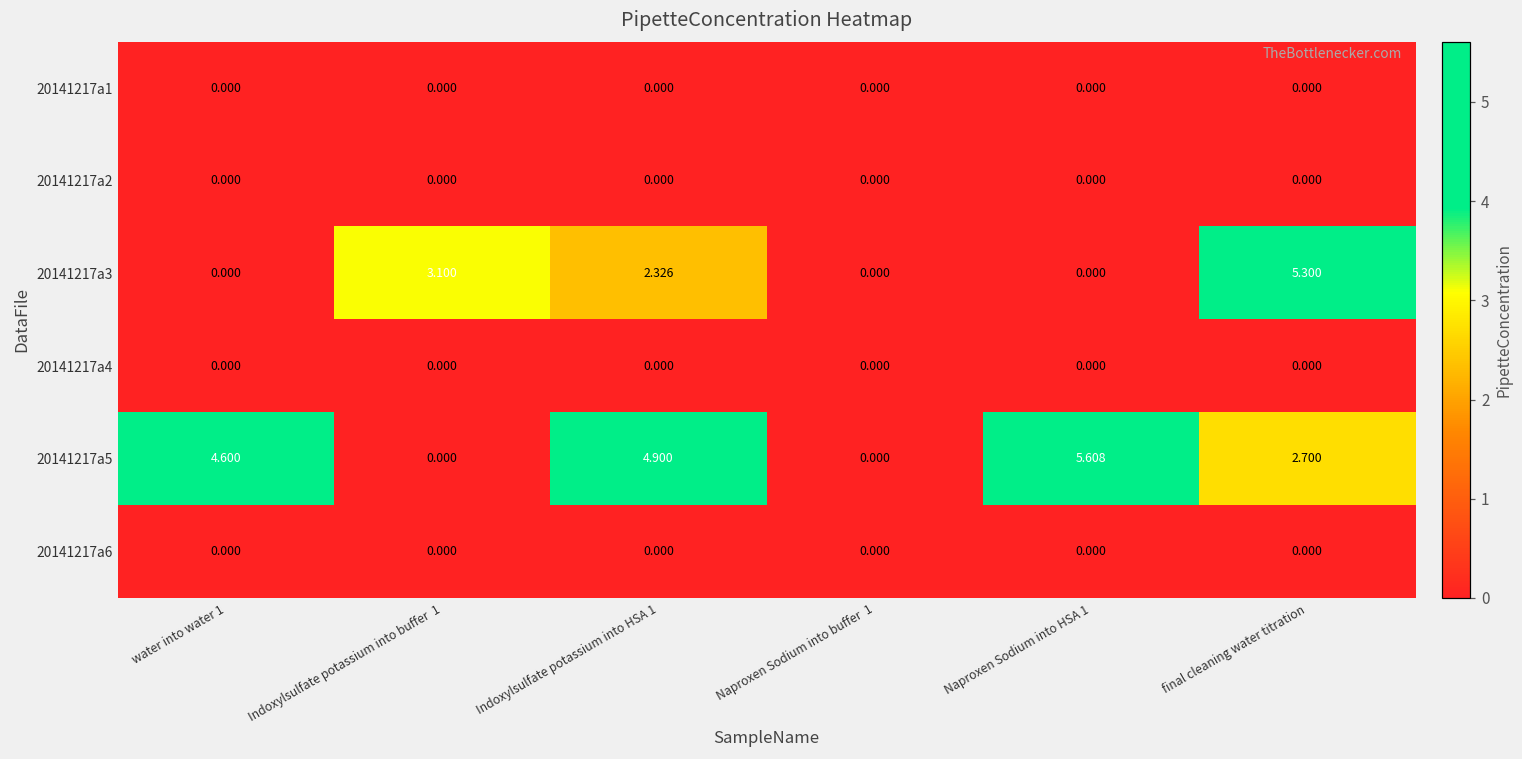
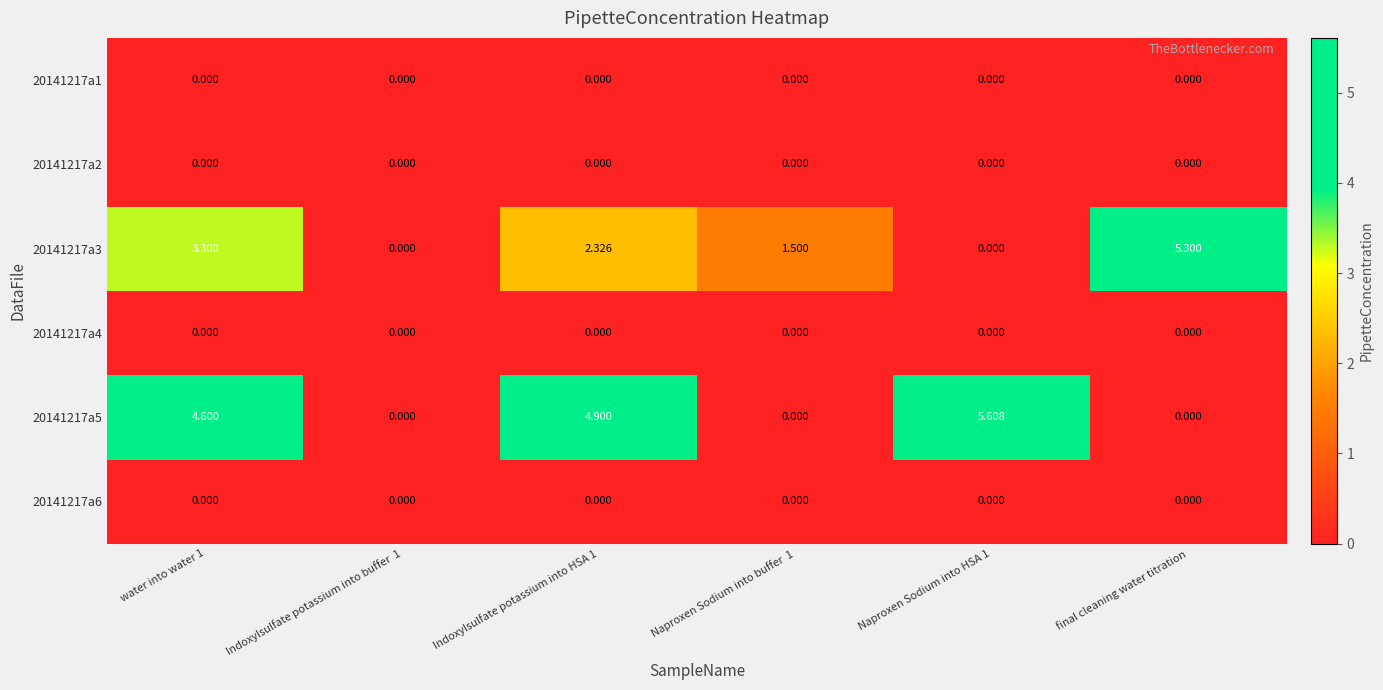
20141217a3, water into water 1: 0.000 -> 3.300
20141217a3, Indoxylsulfate potassium into buffer 1: 3.100 -> 0.000
20141217a3, Naproxen Sodium into buffer 1: 0.000 -> 1.500
20141217a5, final cleaning water titration: 2.700 -> 0.000
